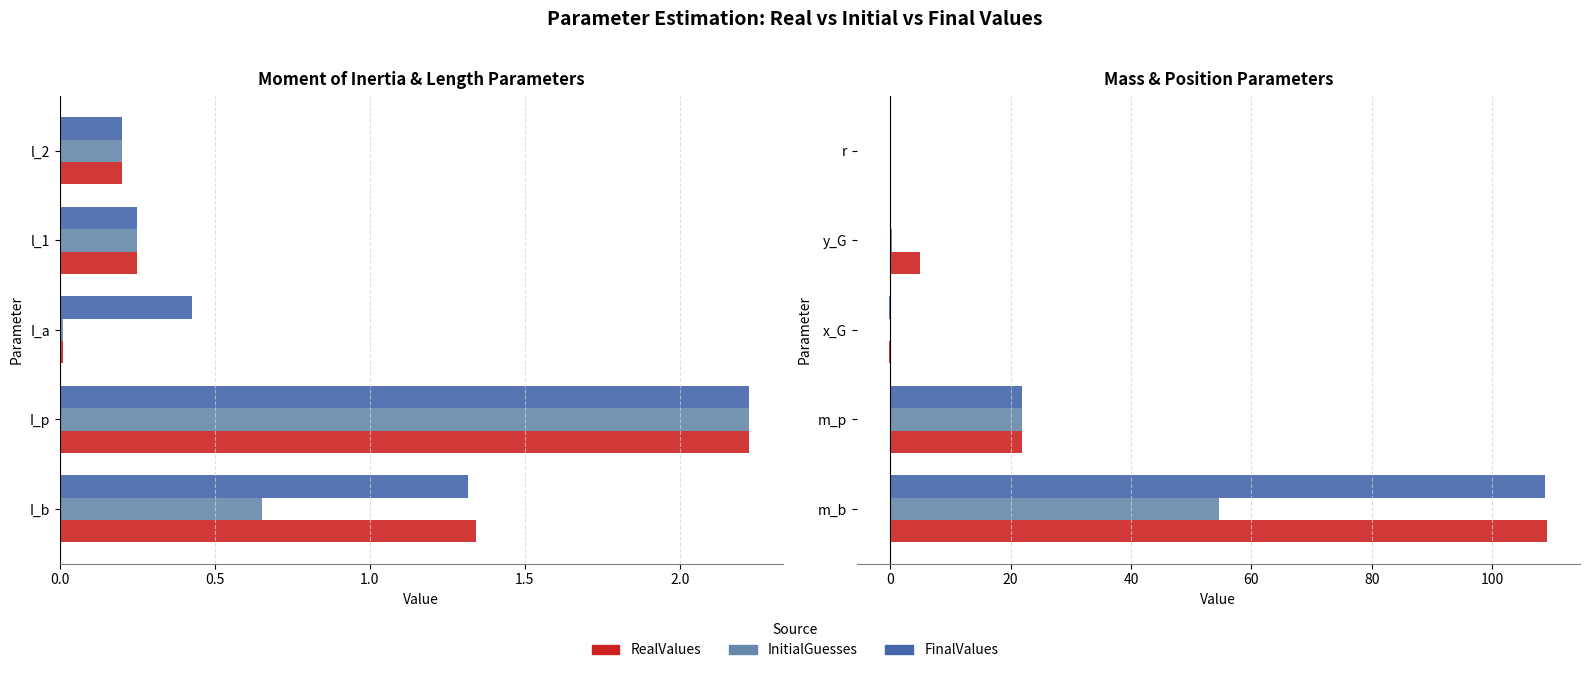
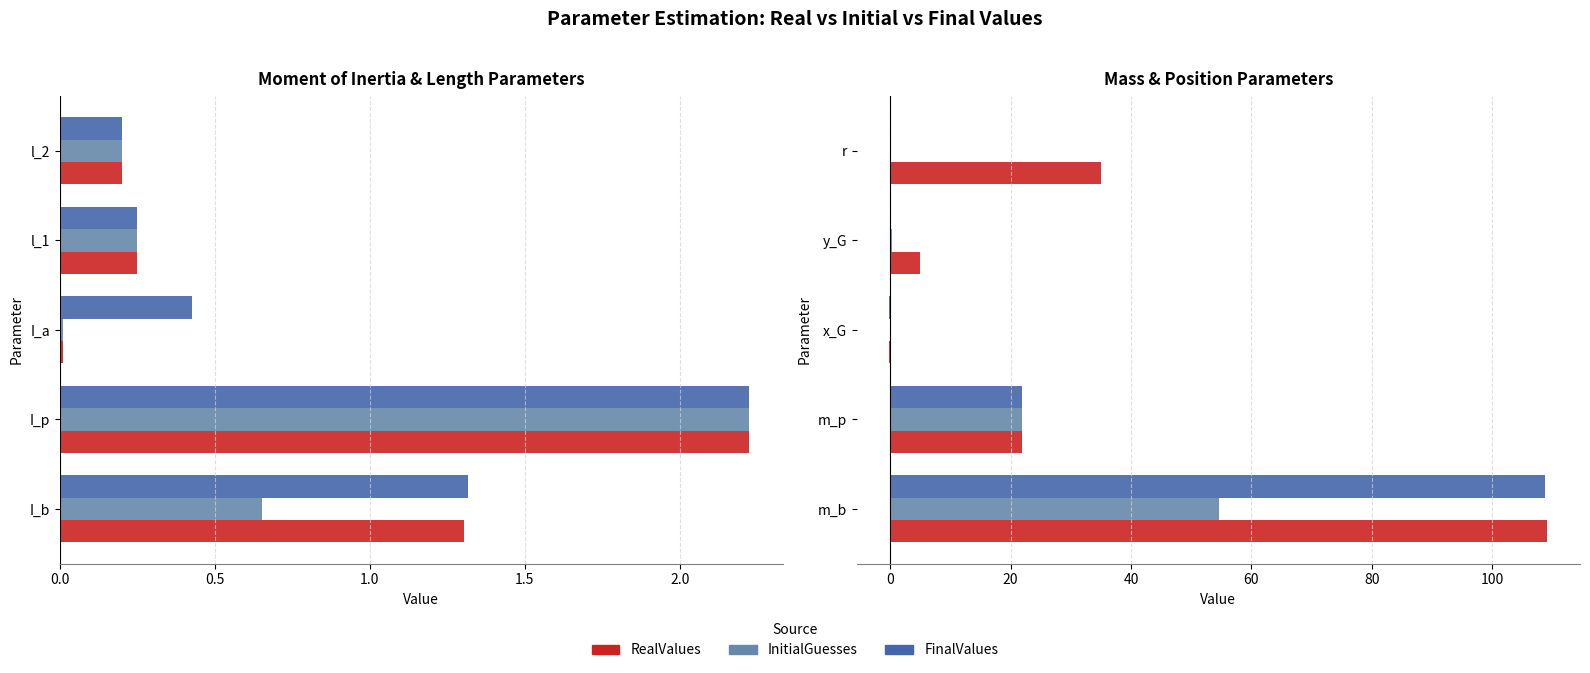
Moment of Inertia & Length Parameters, RealValues, I_b: 1.34 -> 1.30
Mass & Position Parameters, RealValues, r: 0 -> 35
